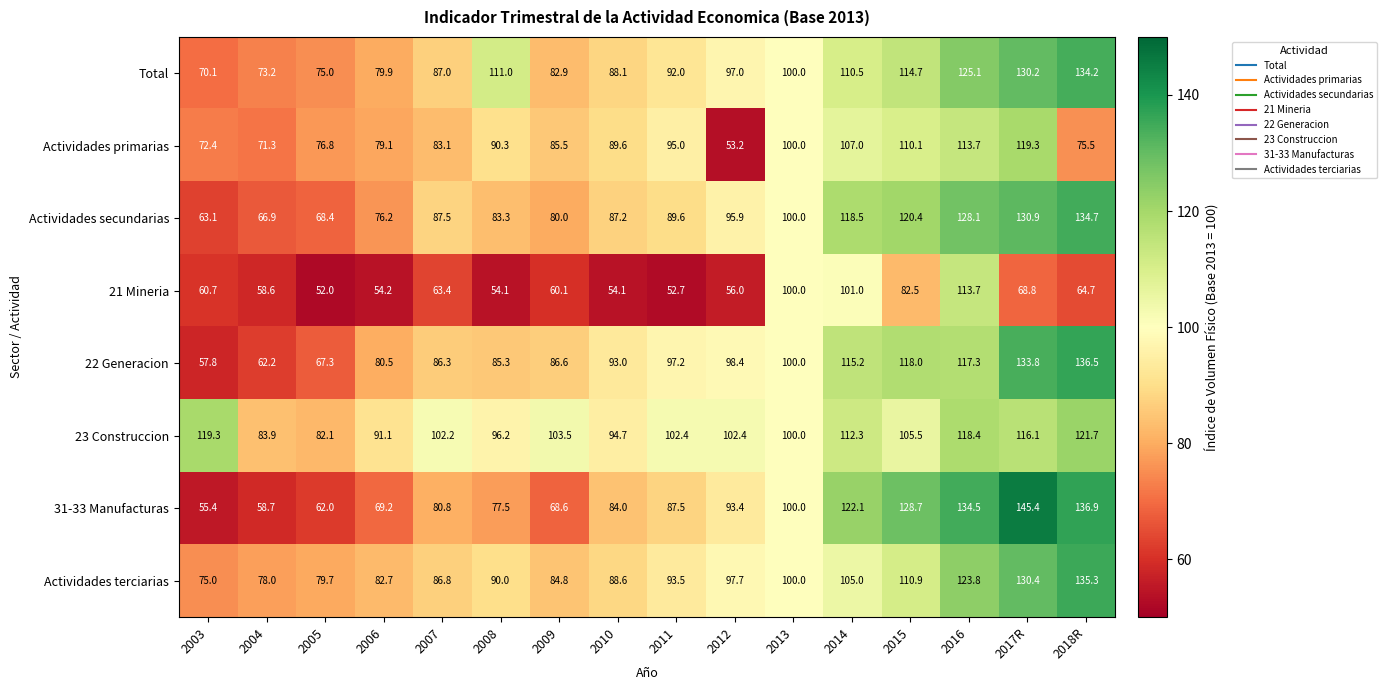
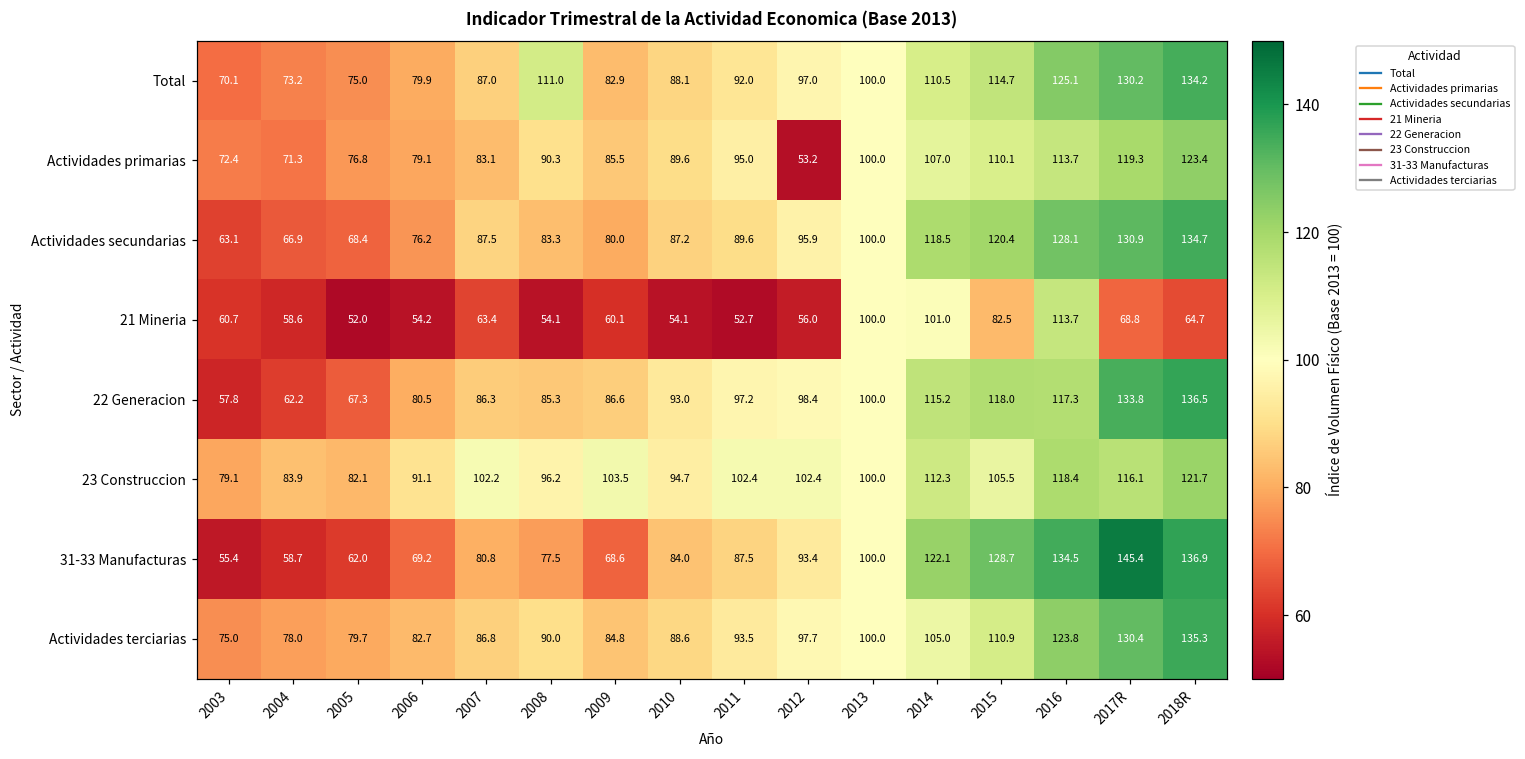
Actividades primarias, 2018R: 75.5 -> 123.4
23 Construccion, 2003: 119.3 -> 79.1
